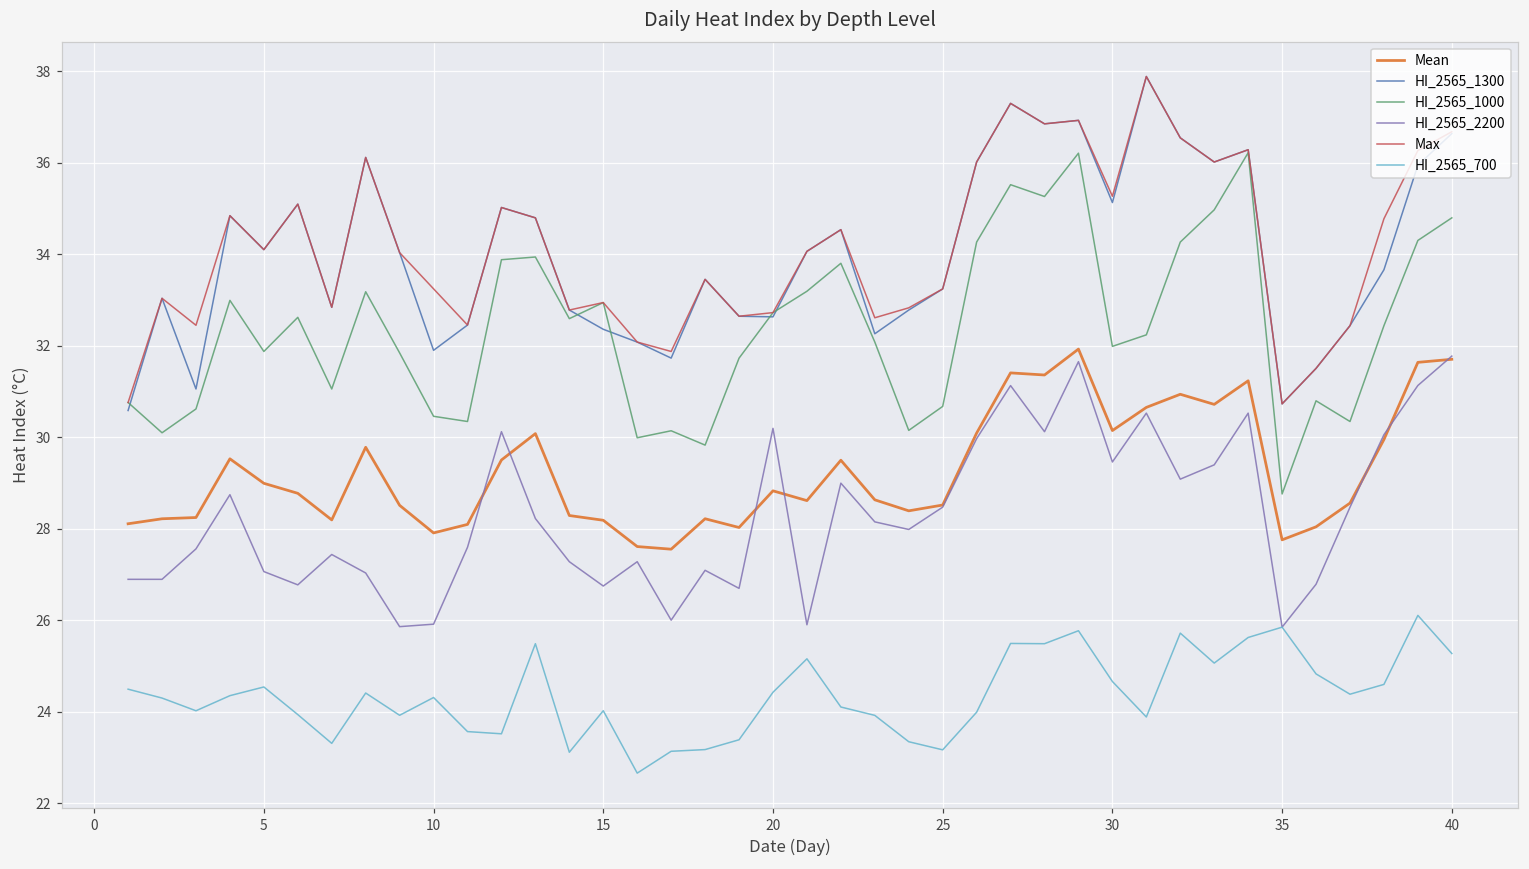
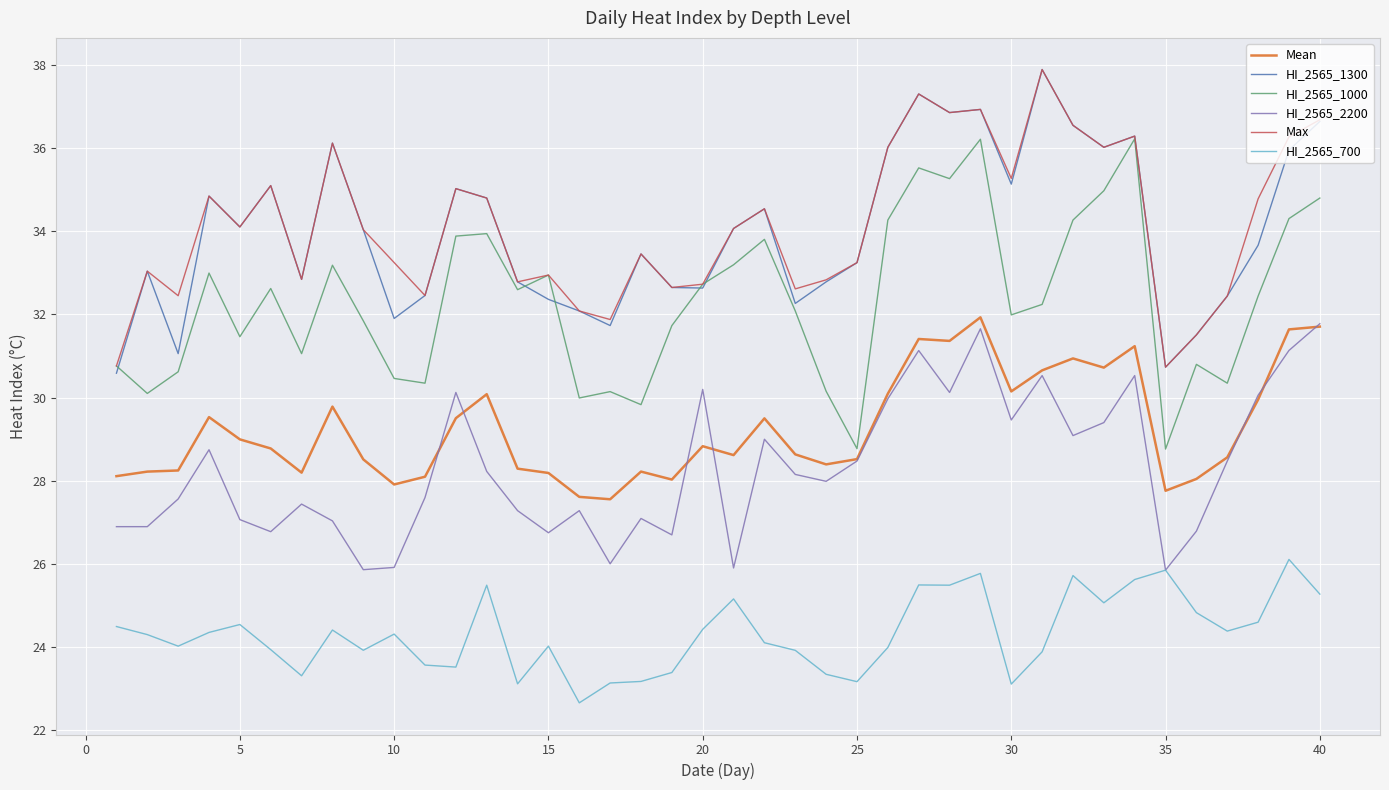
HI_2565_1000, 5: 31.9 -> 31.5
HI_2565_1000, 25: 30.7 -> 28.8
HI_2565_700, 30: 24.7 -> 23.1
